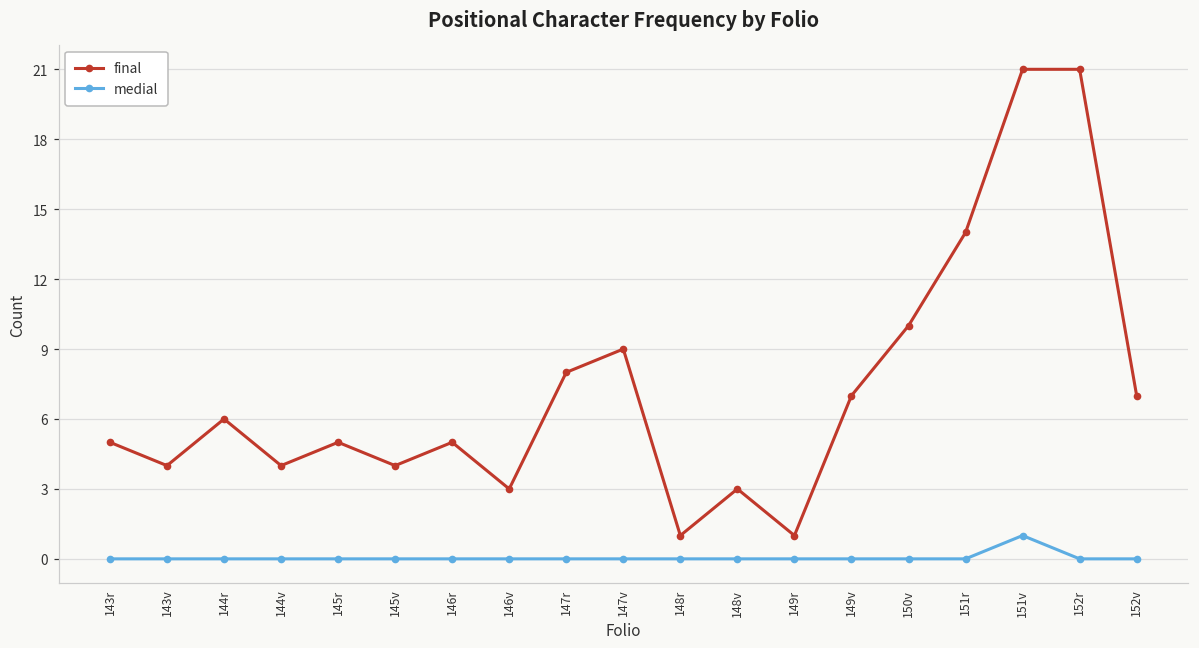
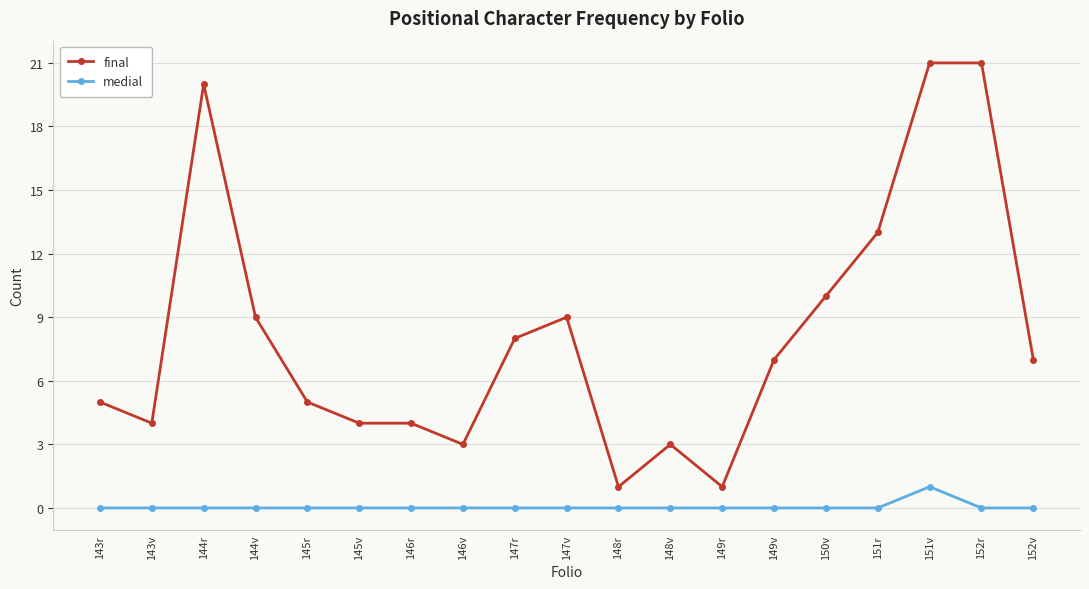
final, 144r: 6 -> 20
final, 144v: 4 -> 9
final, 146r: 5 -> 4
final, 151r: 14 -> 13
